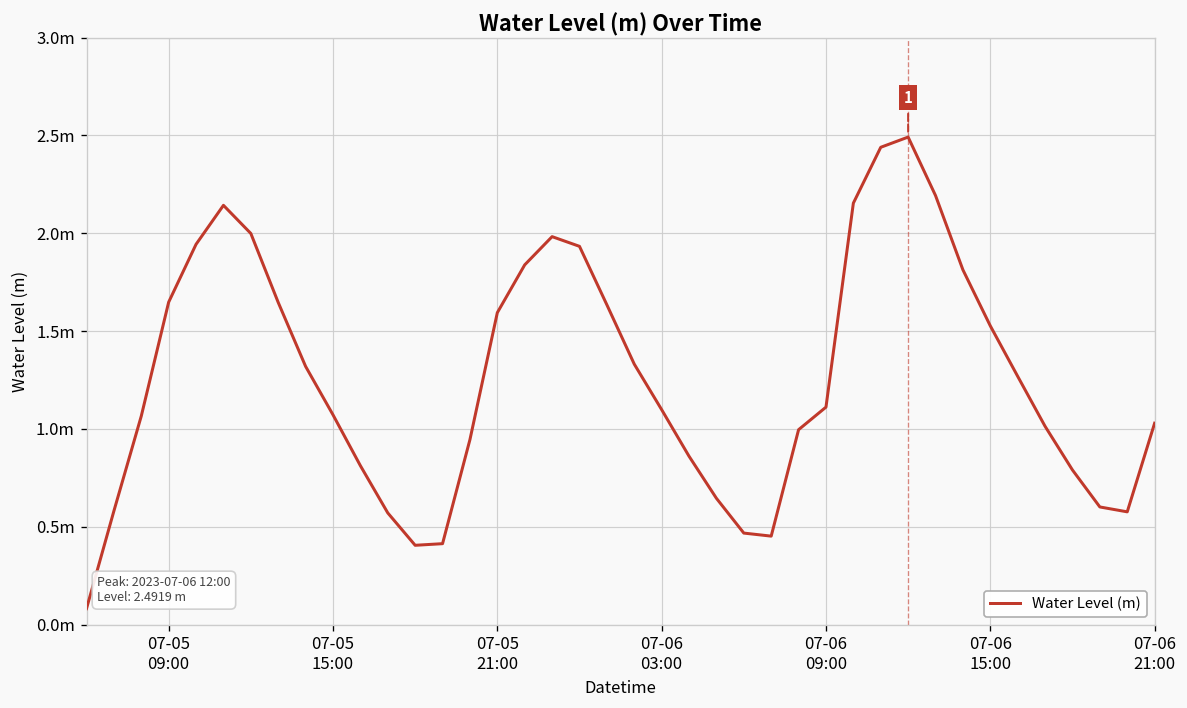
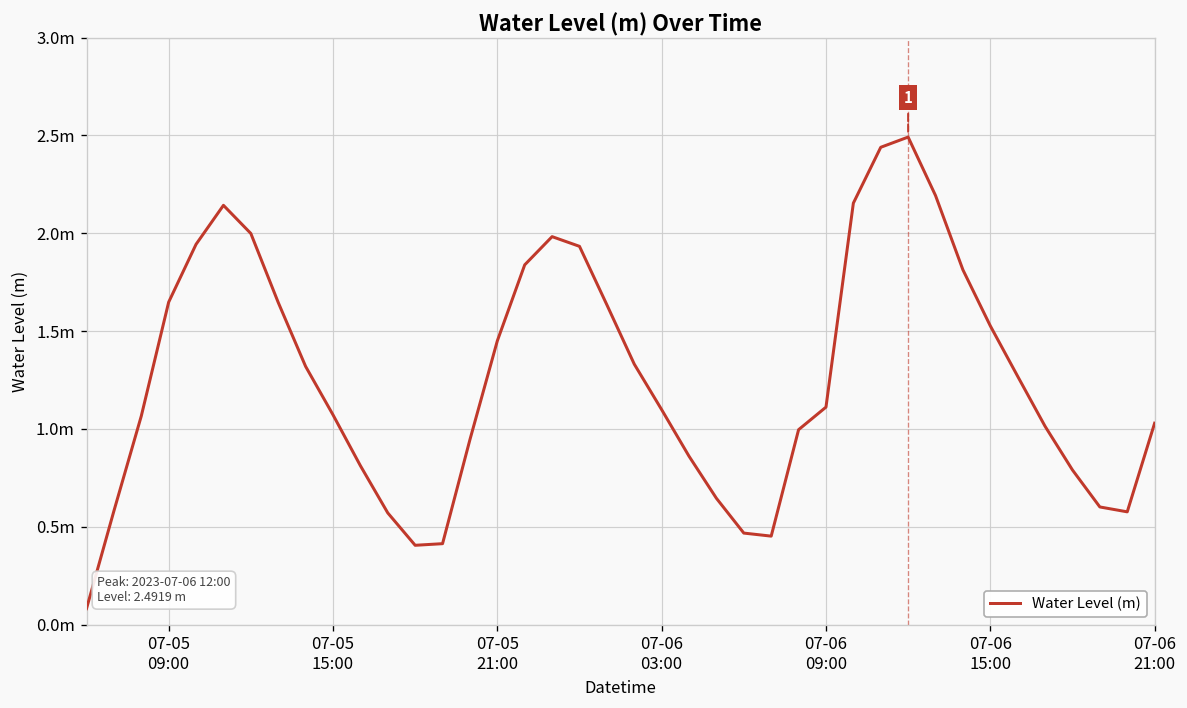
07-05 21:00: 1.59m -> 1.45m
